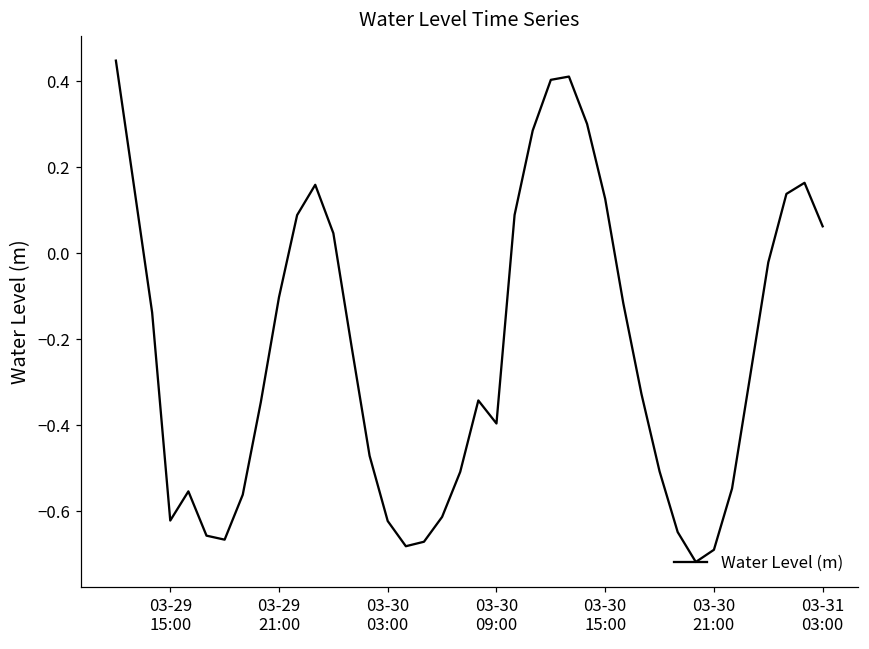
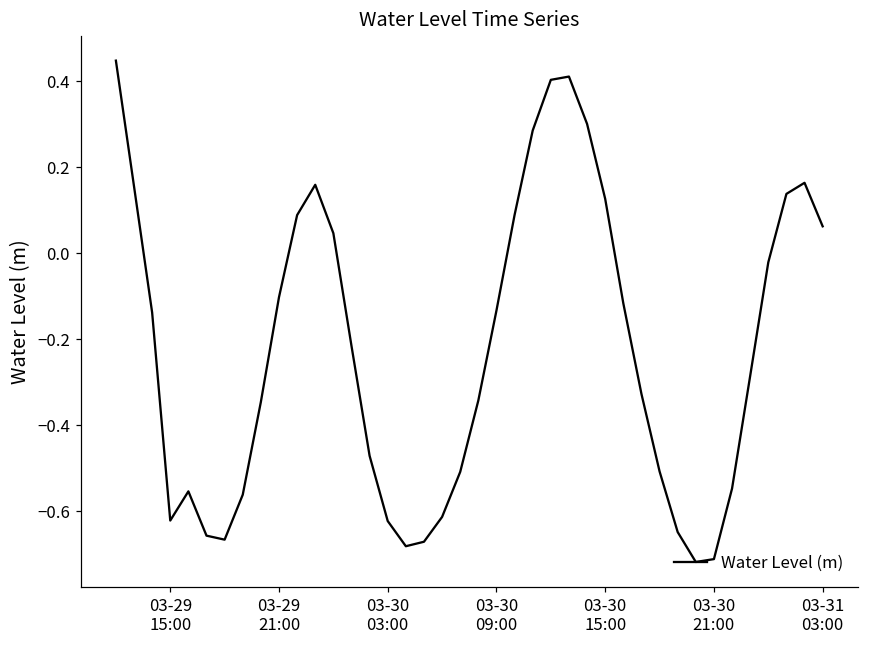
03-30 09:00: -0.40 -> -0.13
03-30 21:00: -0.69 -> -0.71
